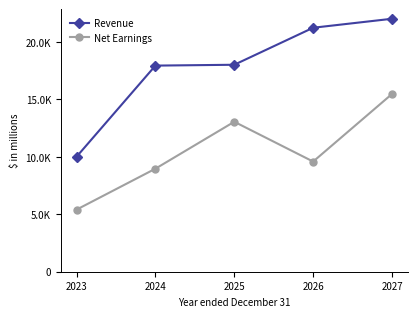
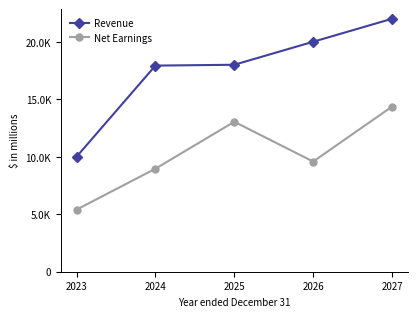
Revenue, 2026: 21200 -> 20000
Net Earnings, 2027: 15500 -> 14400
